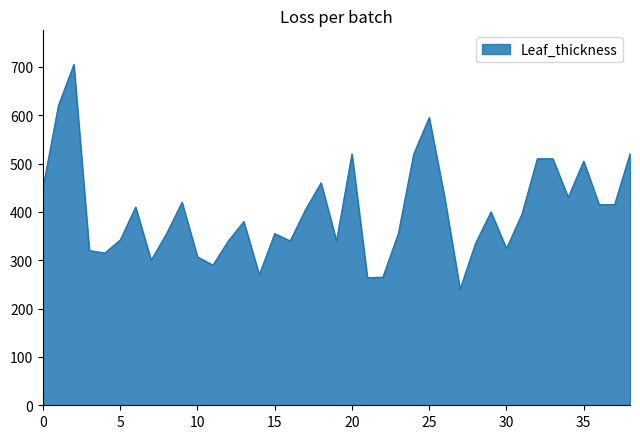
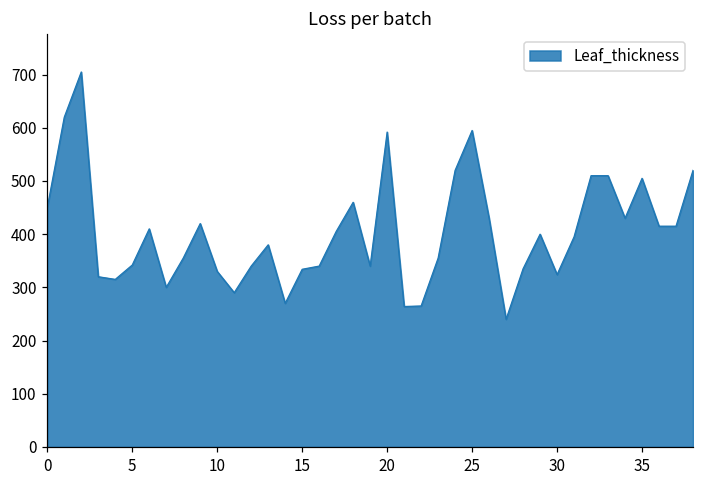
10: 310 -> 330
15: 360 -> 330
20: 520 -> 590
